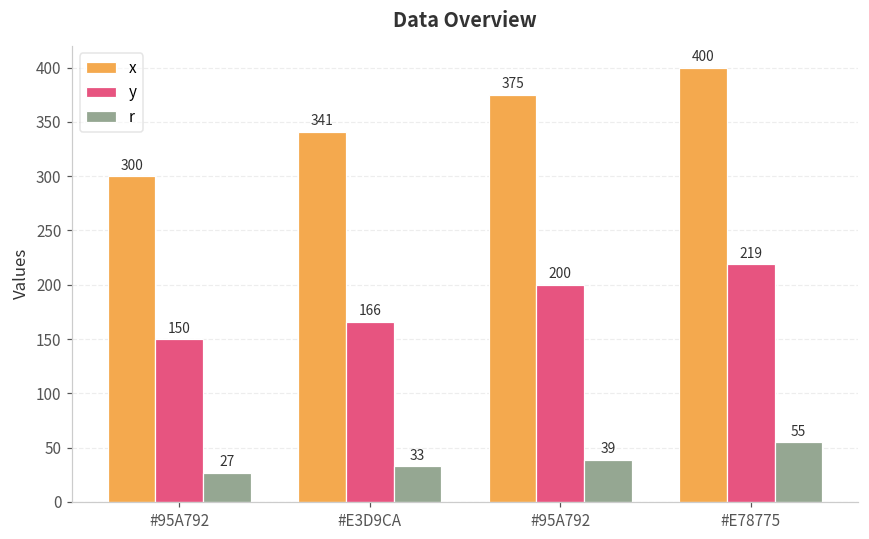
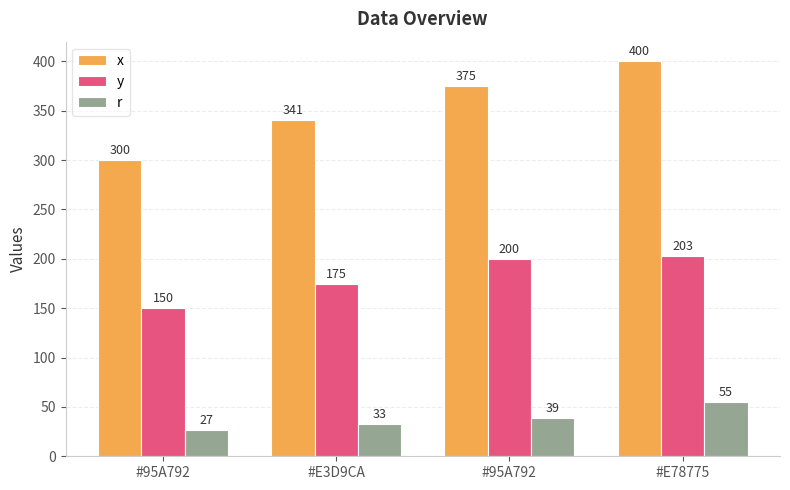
y, #E3D9CA: 166 -> 175
y, #E78775: 219 -> 203
